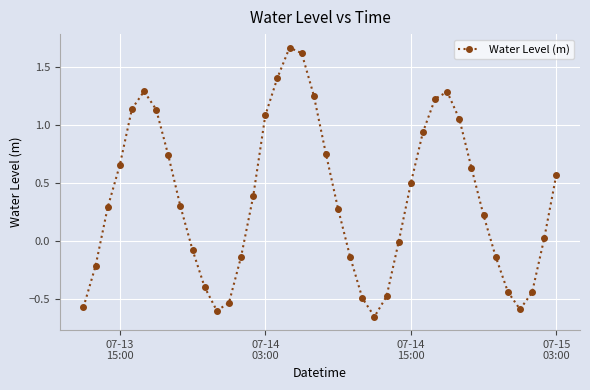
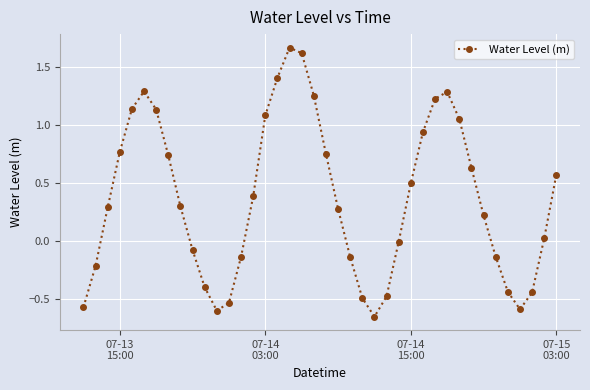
07-13 15:00: 0.65 -> 0.77
